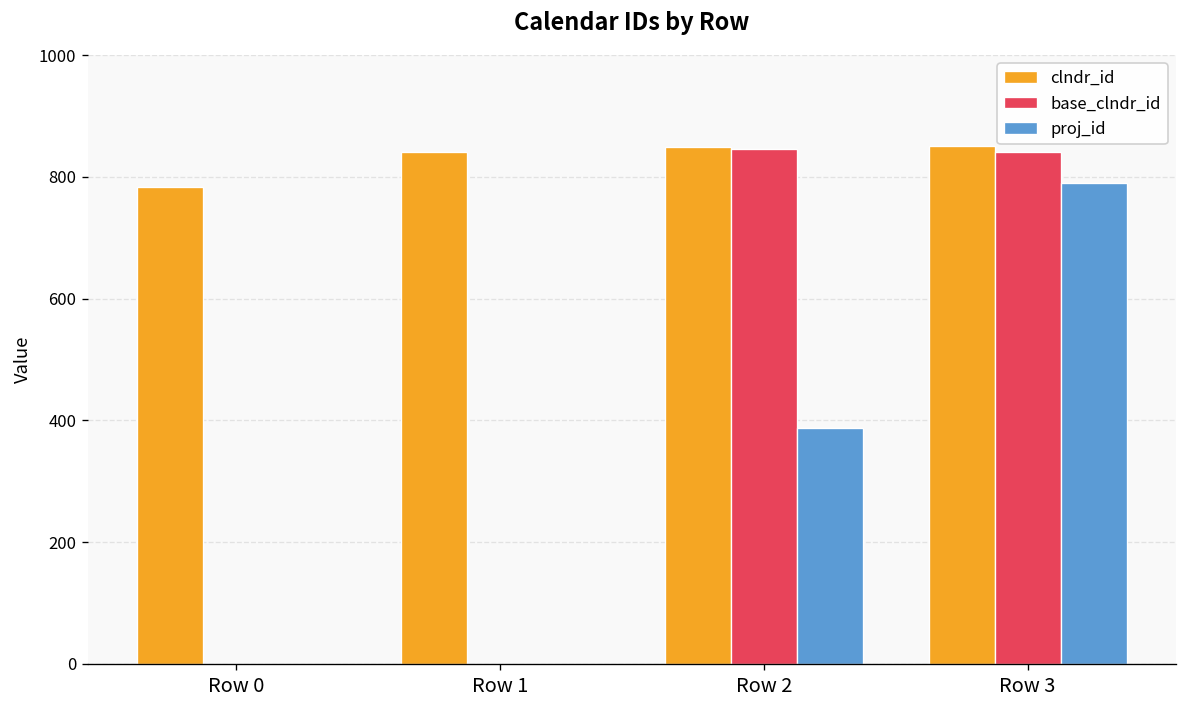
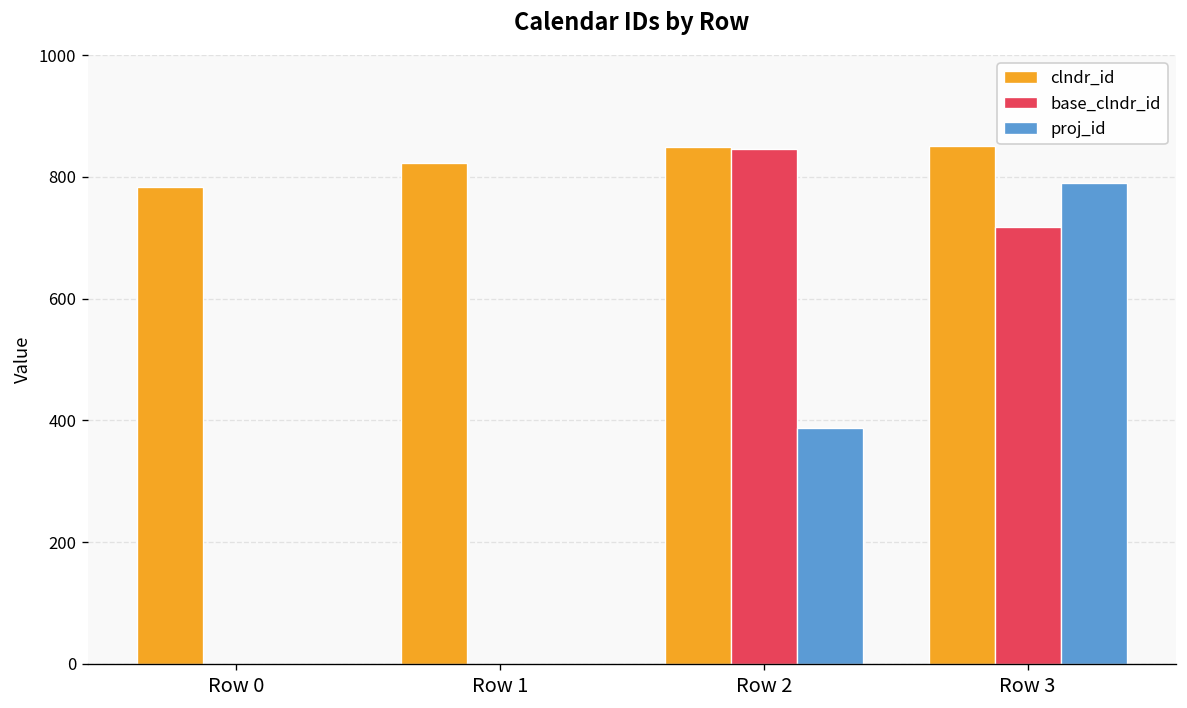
clndr_id, Row 1: 840 -> 820
base_clndr_id, Row 3: 840 -> 720
